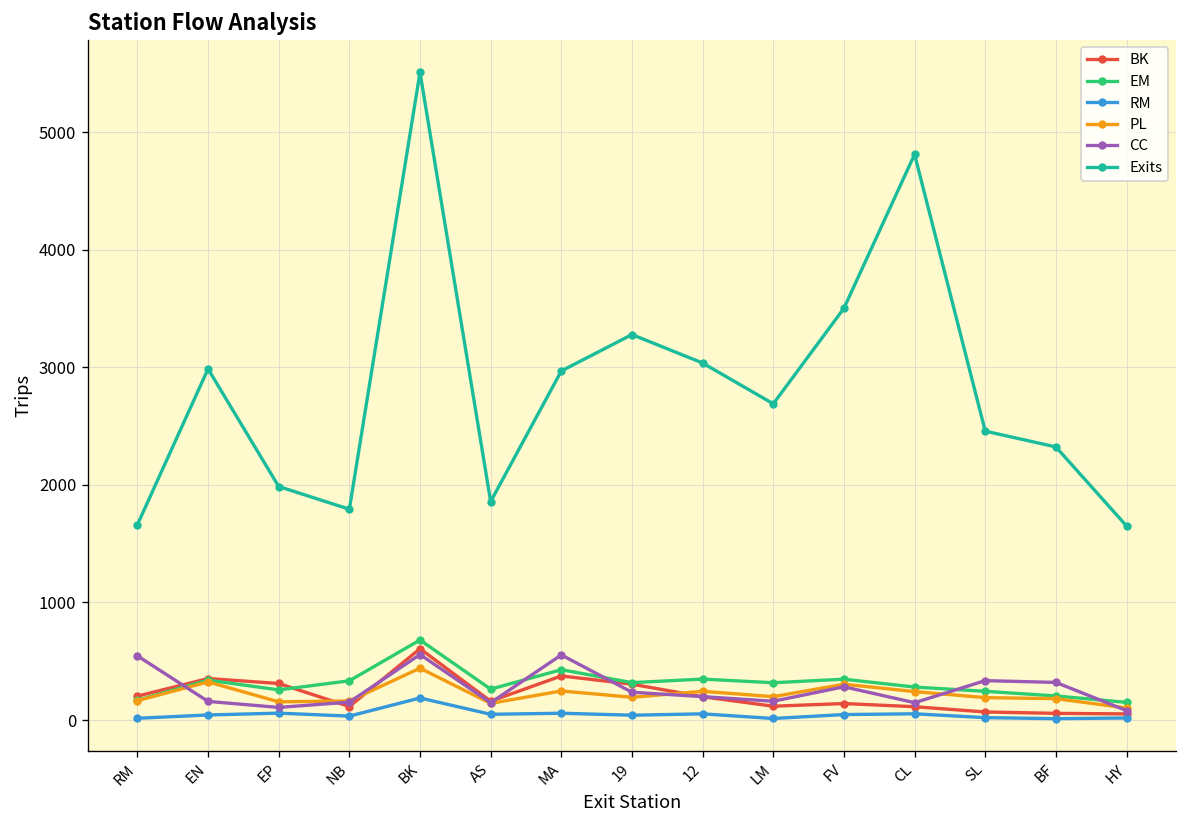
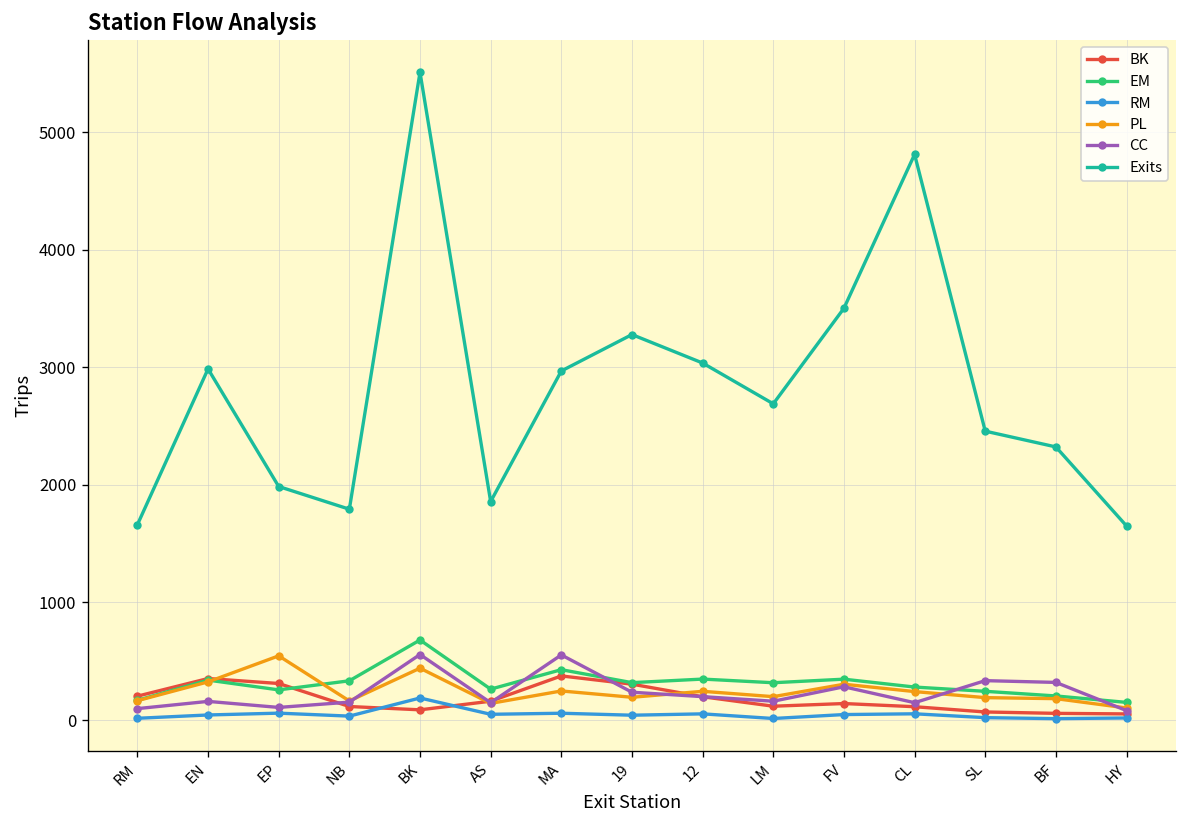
CC, RM: 500 -> 100
PL, EP: 200 -> 500
BK, BK: 600 -> 100
